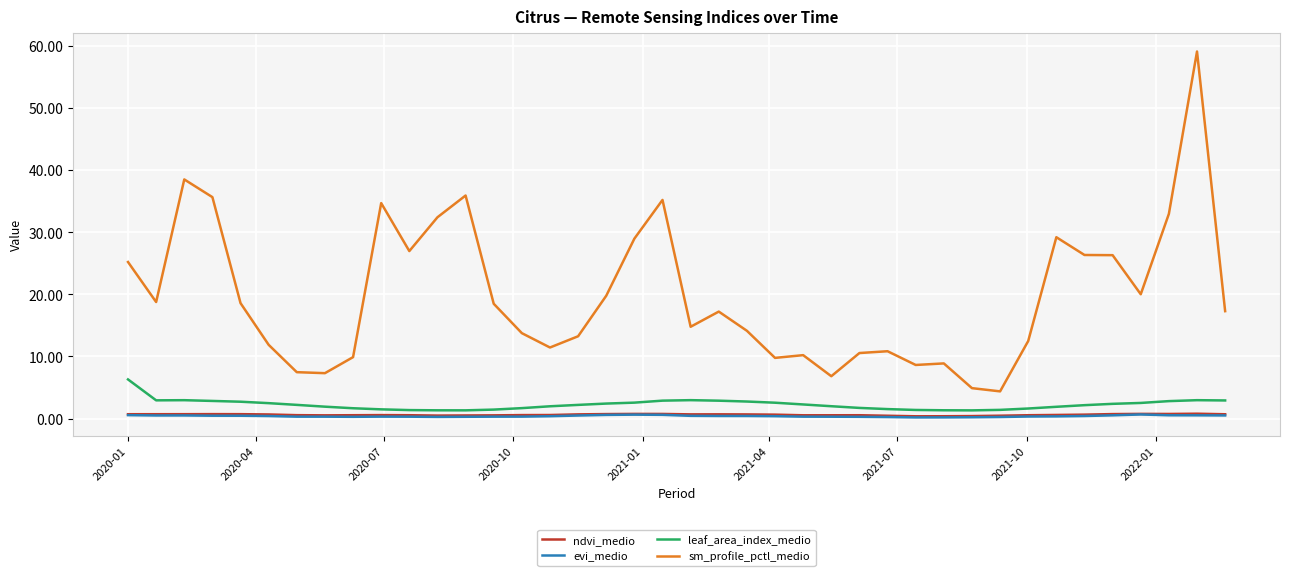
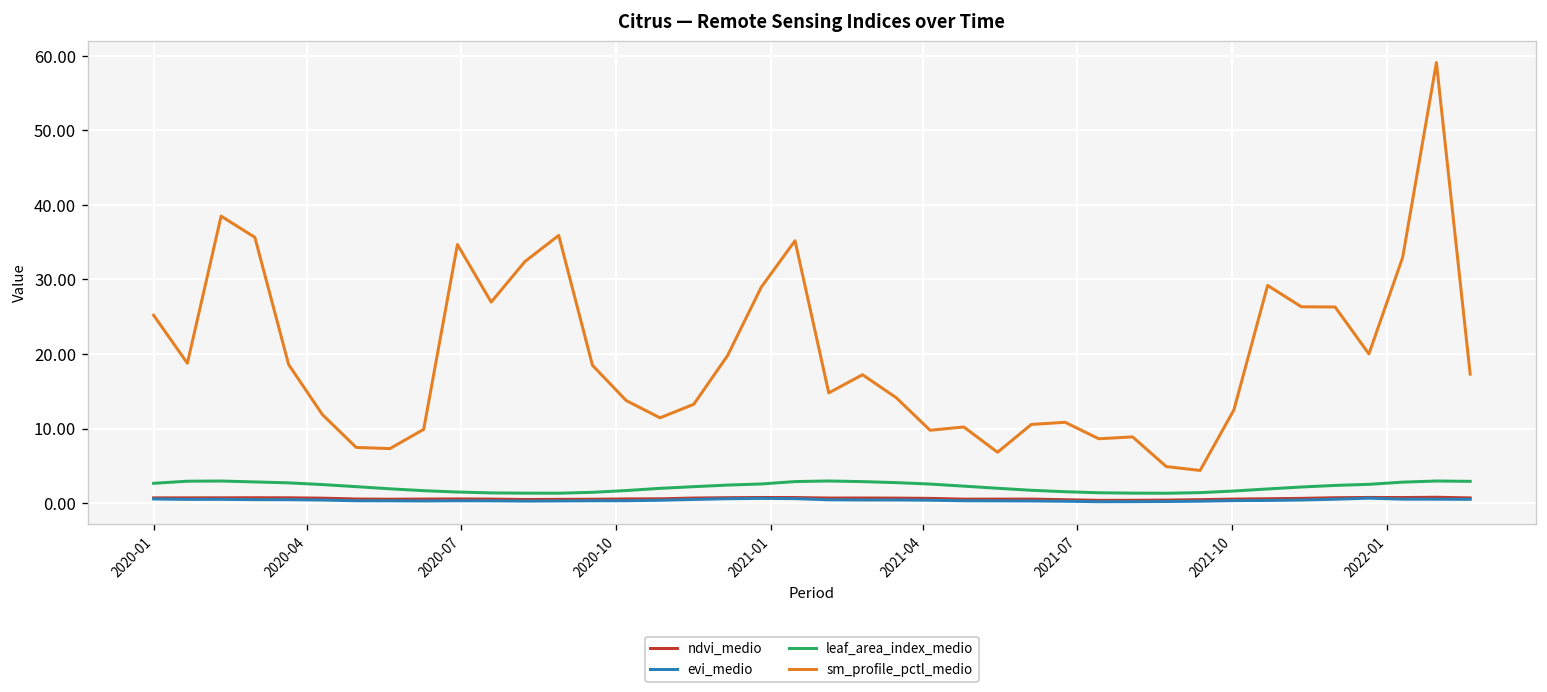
leaf_area_index_medio, 2020-01: 6 -> 3
